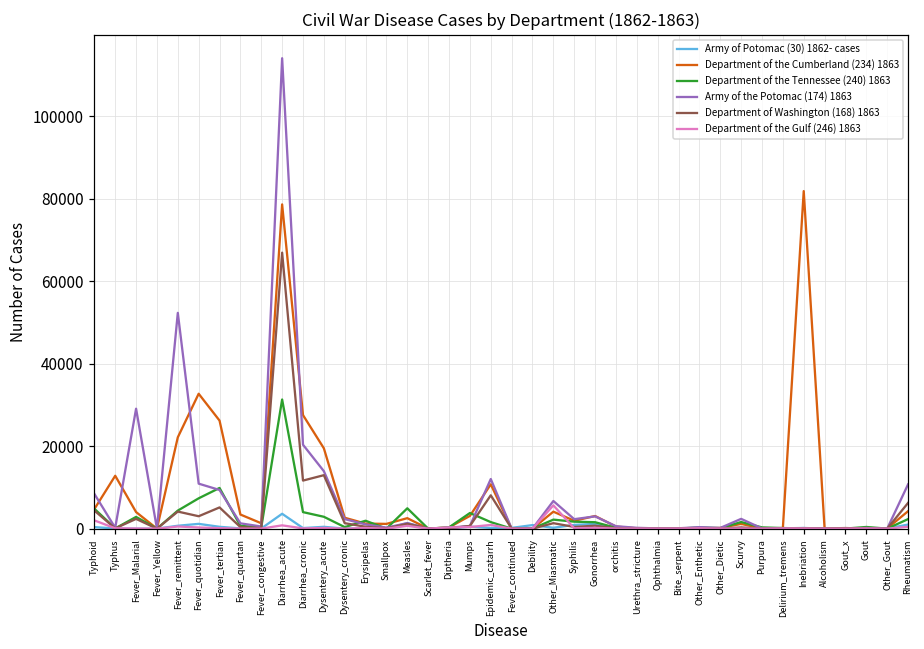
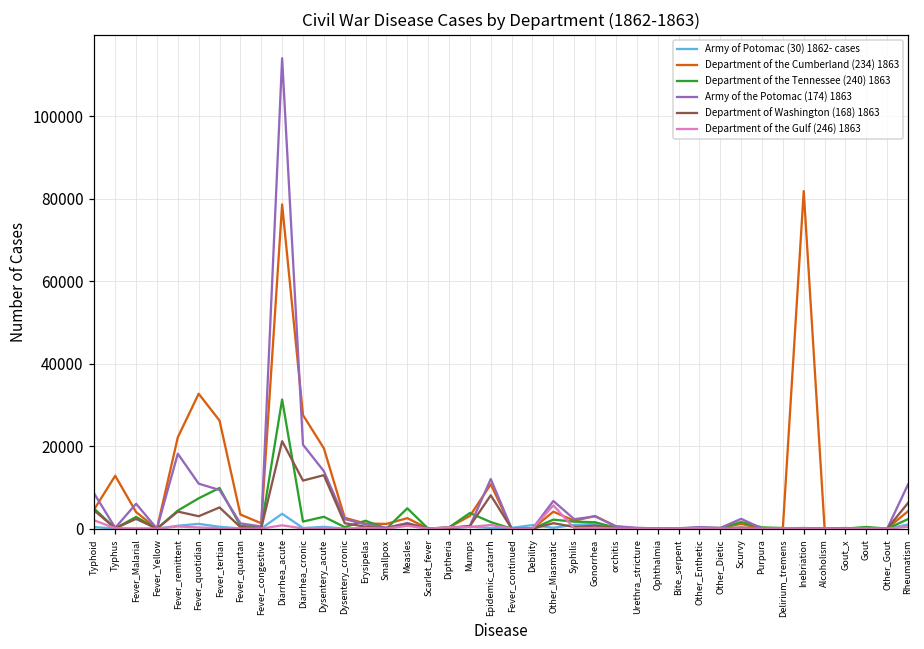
Army of the Potomac (174) 1863, Fever_Malarial: 29000 -> 6000
Army of the Potomac (174) 1863, Fever_remittent: 52000 -> 18000
Department of Washington (168) 1863, Diarrhea_acute: 67000 -> 21000
Department of the Tennessee (240) 1863, Diarrhea_cronic: 4000 -> 2000
